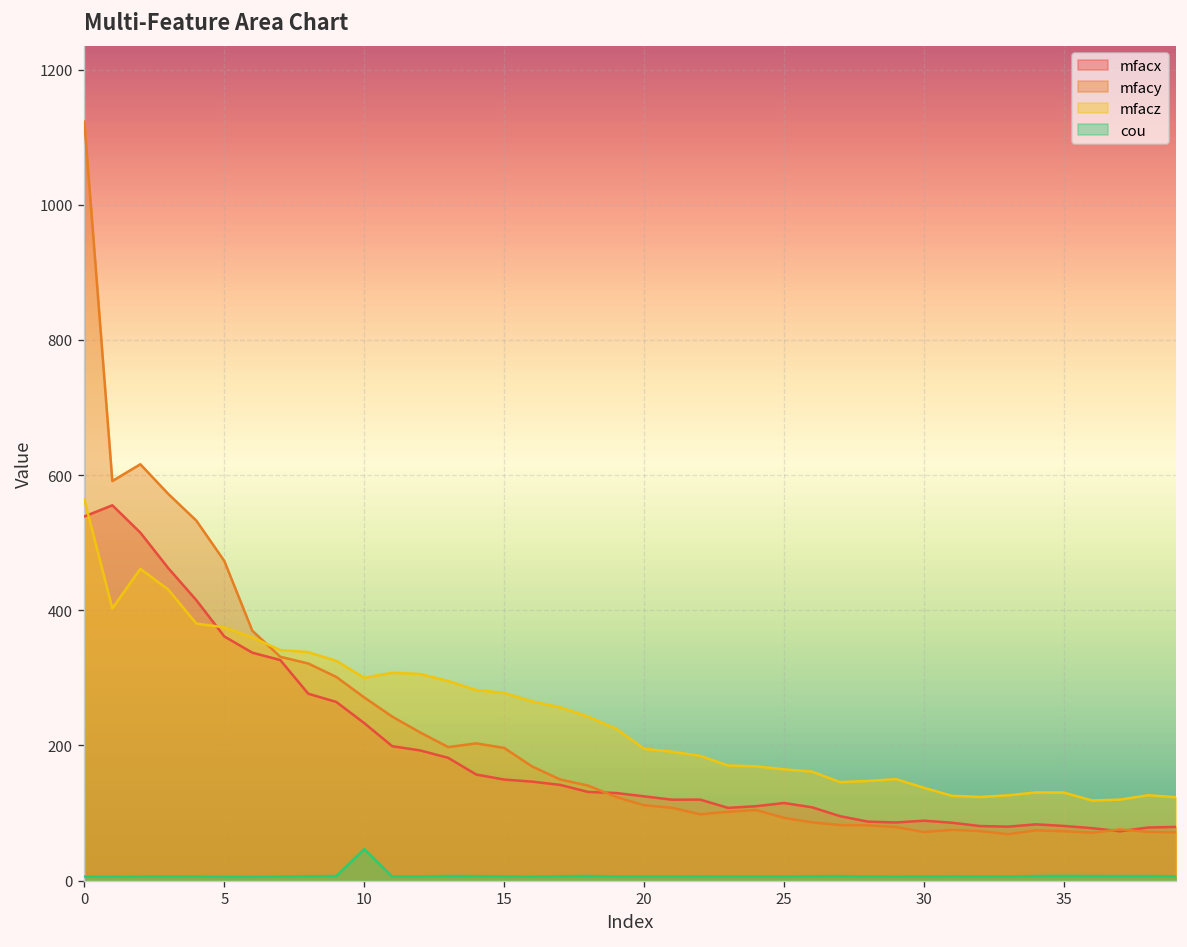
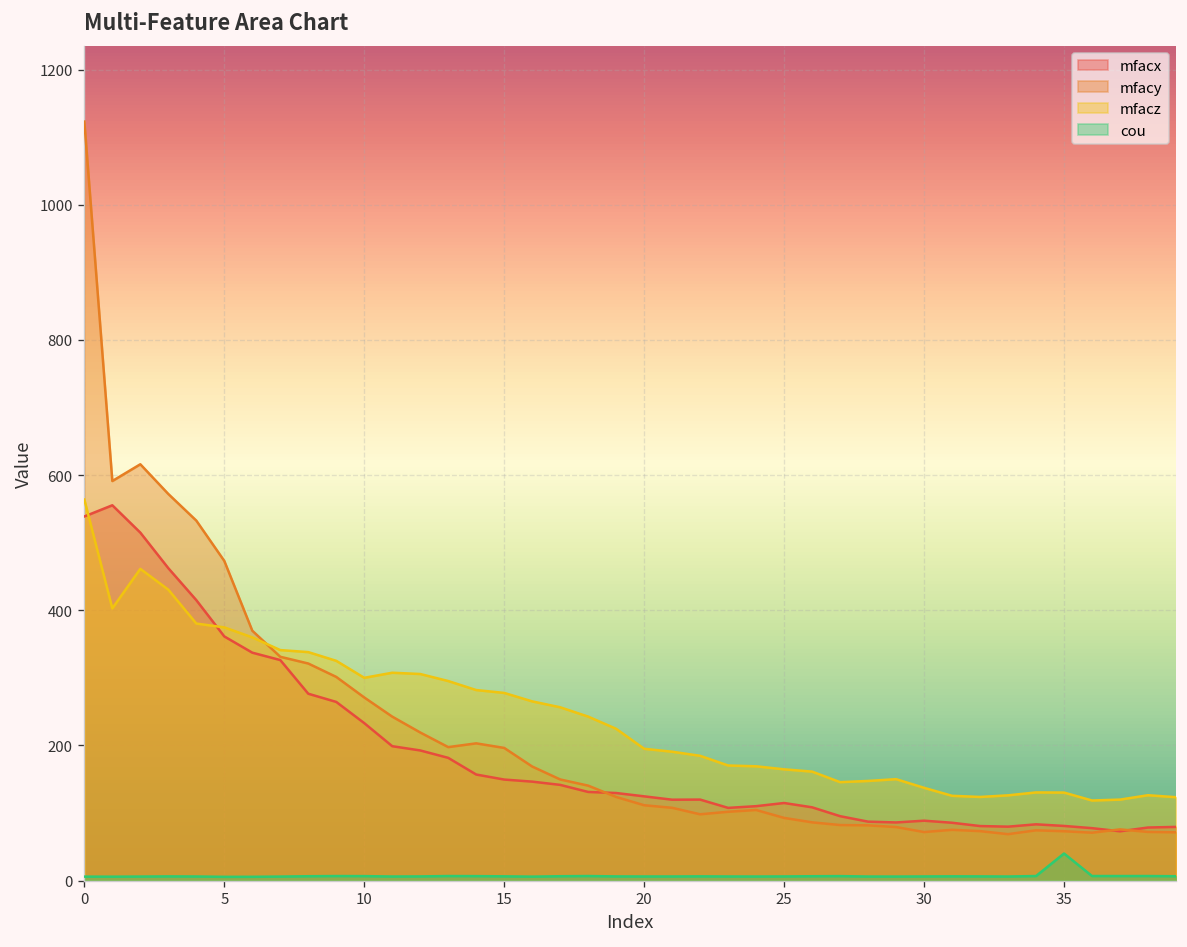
cou, 10: 50 -> 10
cou, 35: 10 -> 40
